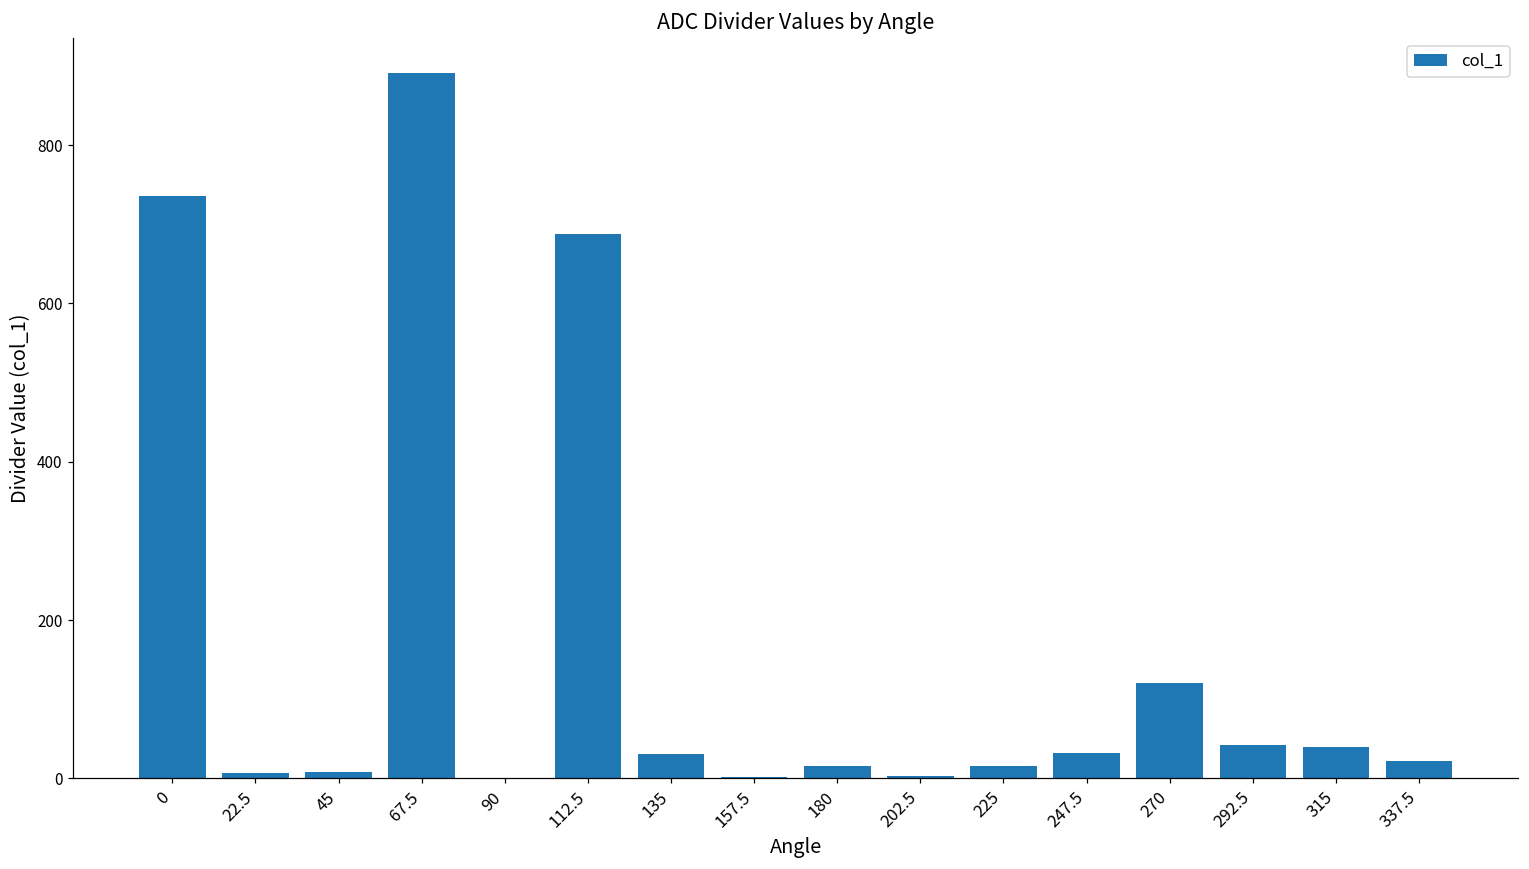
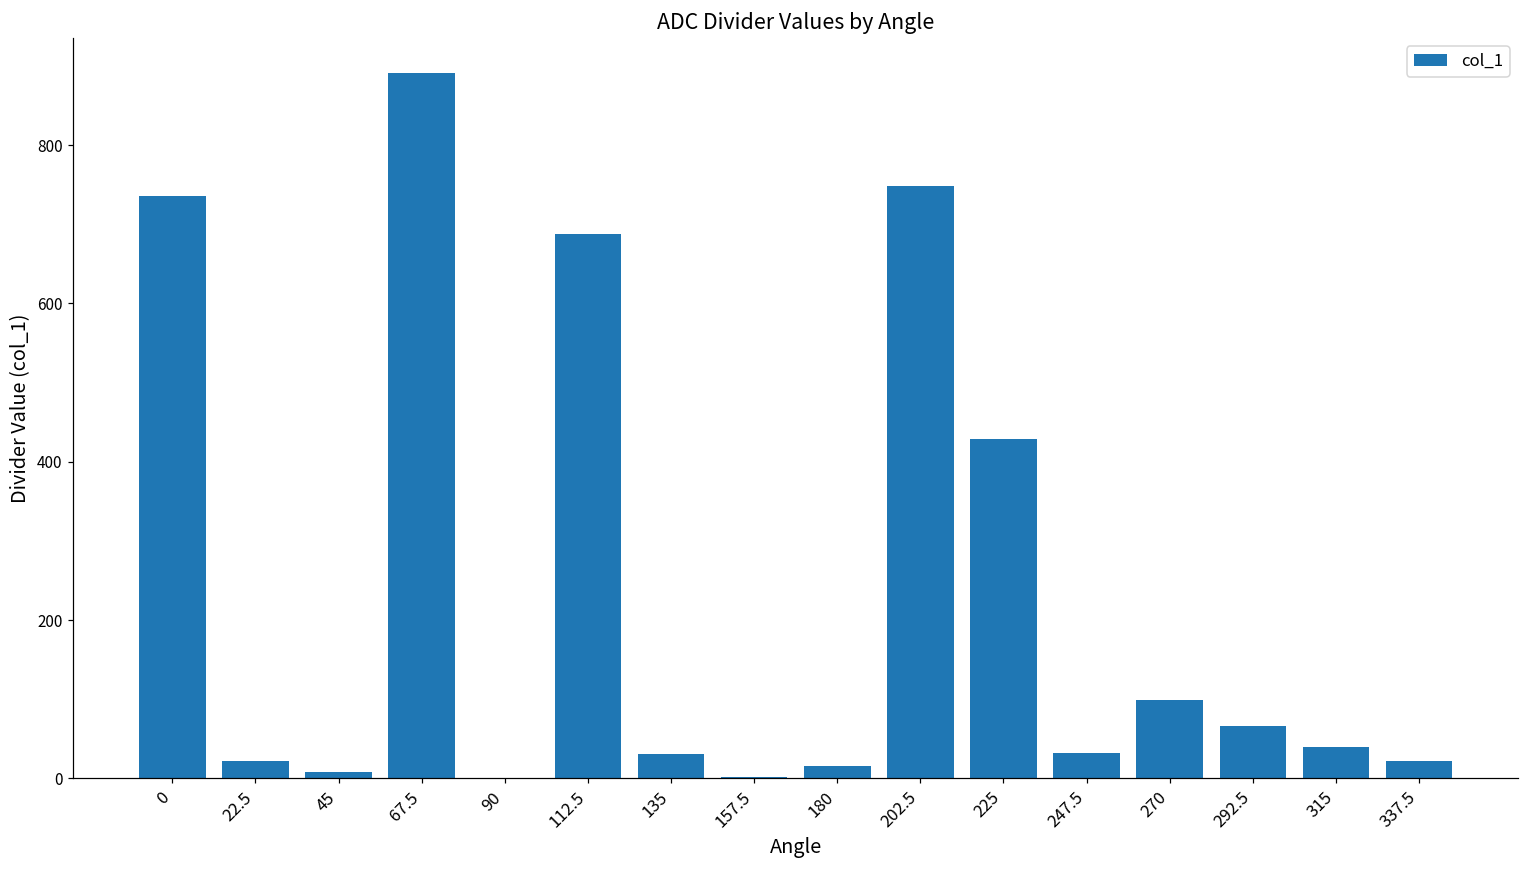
22.5: 10 -> 20
202.5: 0 -> 750
225: 20 -> 430
270: 120 -> 100
292.5: 40 -> 70
